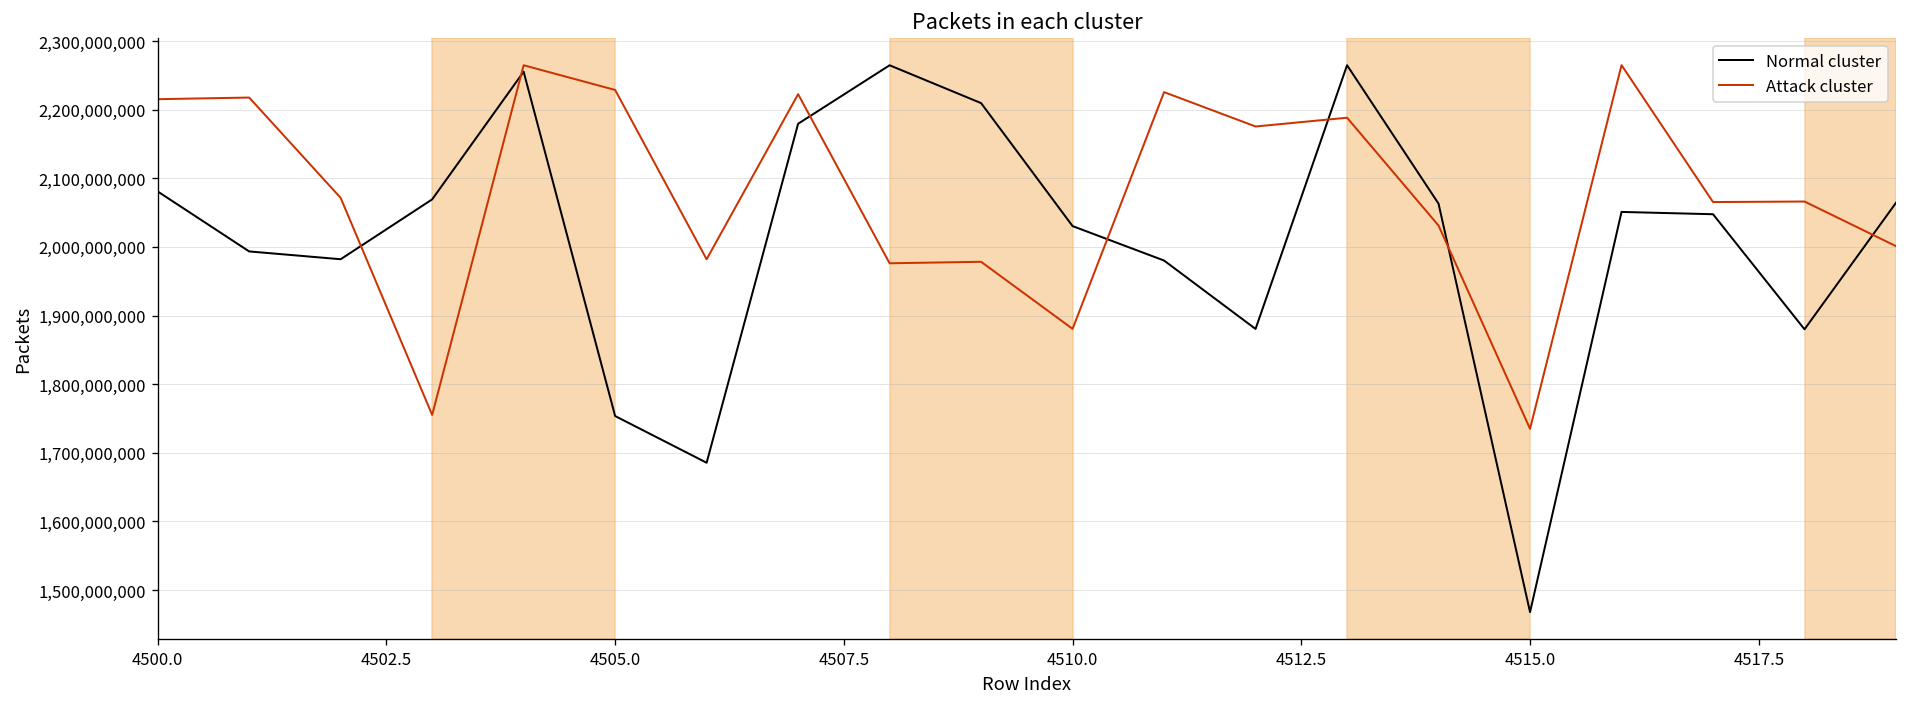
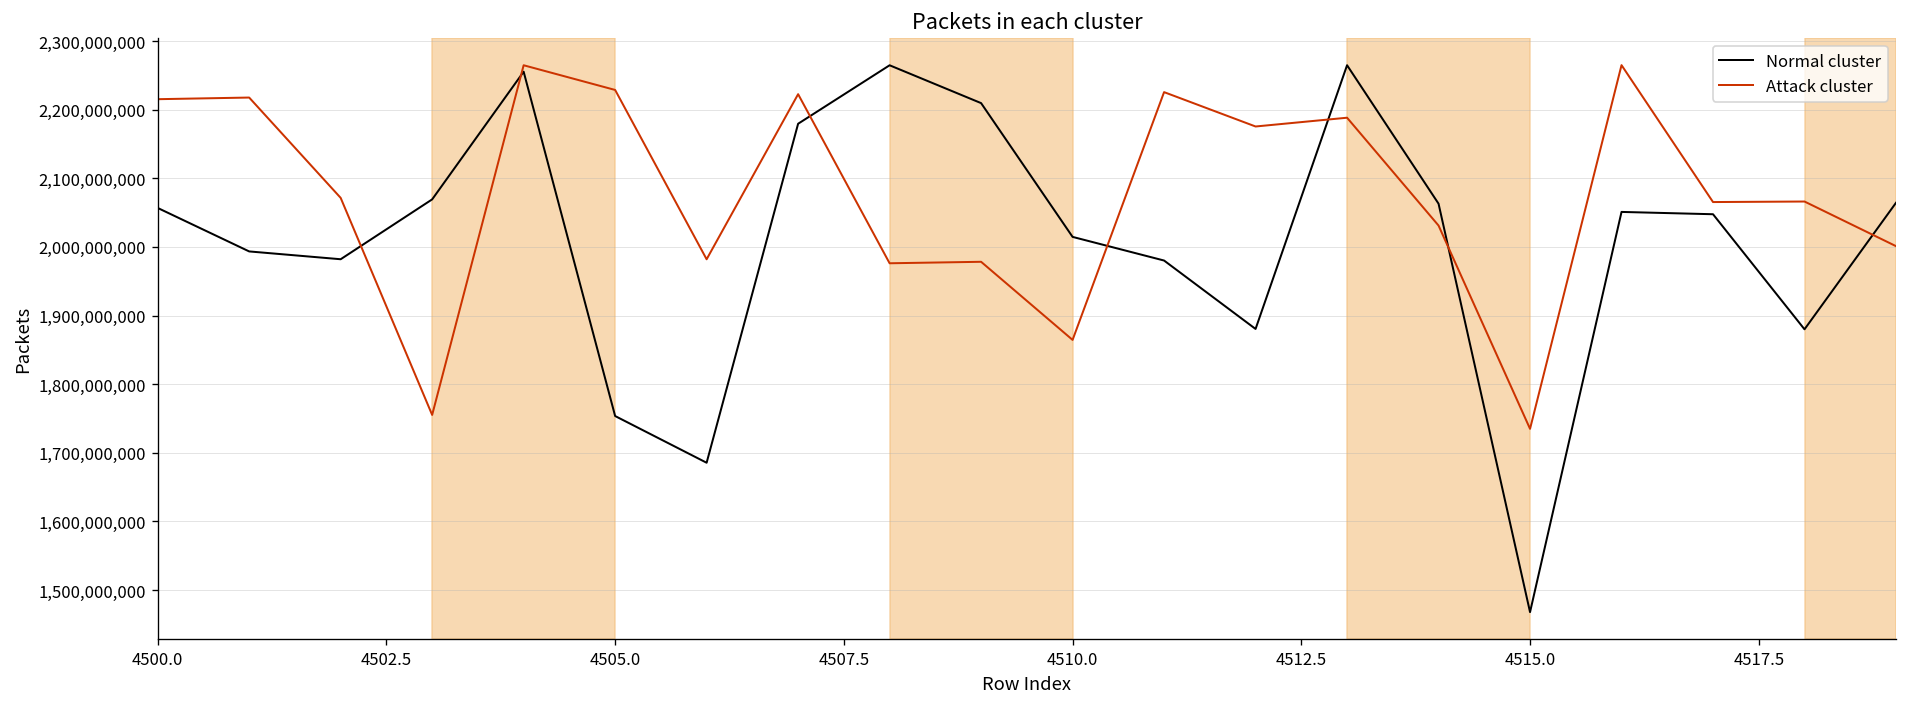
Normal cluster, 4500.0: 2,080,000,000 -> 2,060,000,000
Normal cluster, 4510.0: 2,030,000,000 -> 2,010,000,000
Attack cluster, 4510.0: 1,880,000,000 -> 1,860,000,000
